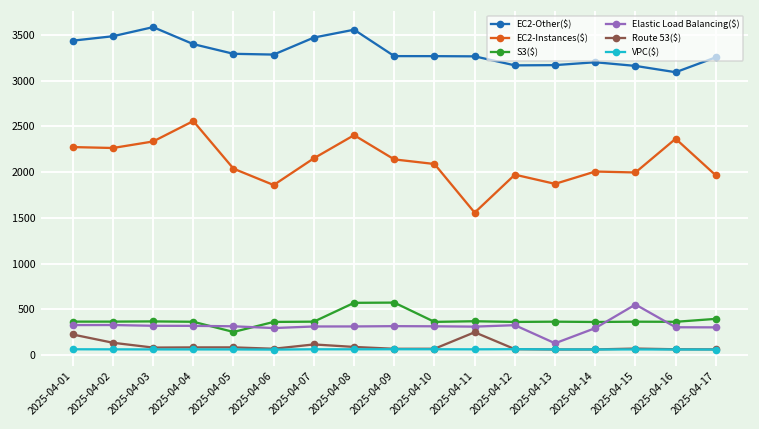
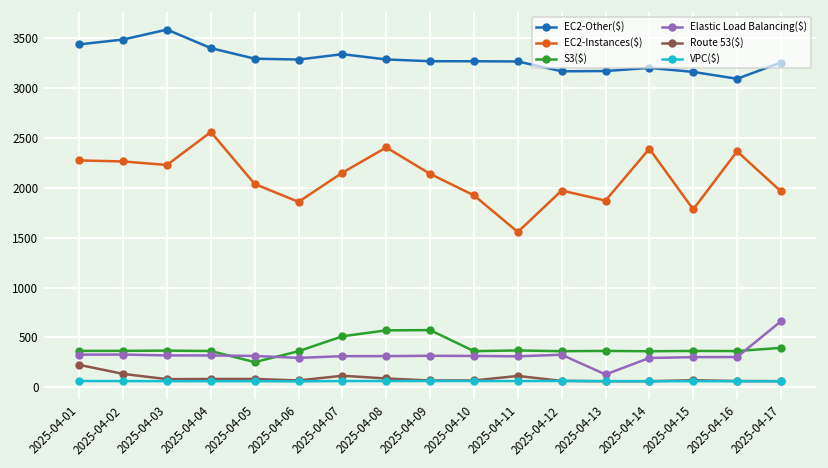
EC2-Instances($), 2025-04-03: 2300 -> 2200
EC2-Other($), 2025-04-07: 3500 -> 3300
S3($), 2025-04-07: 400 -> 500
EC2-Other($), 2025-04-08: 3600 -> 3300
EC2-Instances($), 2025-04-10: 2100 -> 1900
Route 53($), 2025-04-11: 200 -> 100
EC2-Instances($), 2025-04-14: 2000 -> 2400
EC2-Instances($), 2025-04-15: 2000 -> 1800
Elastic Load Balancing($), 2025-04-15: 600 -> 300
Elastic Load Balancing($), 2025-04-17: 300 -> 700
